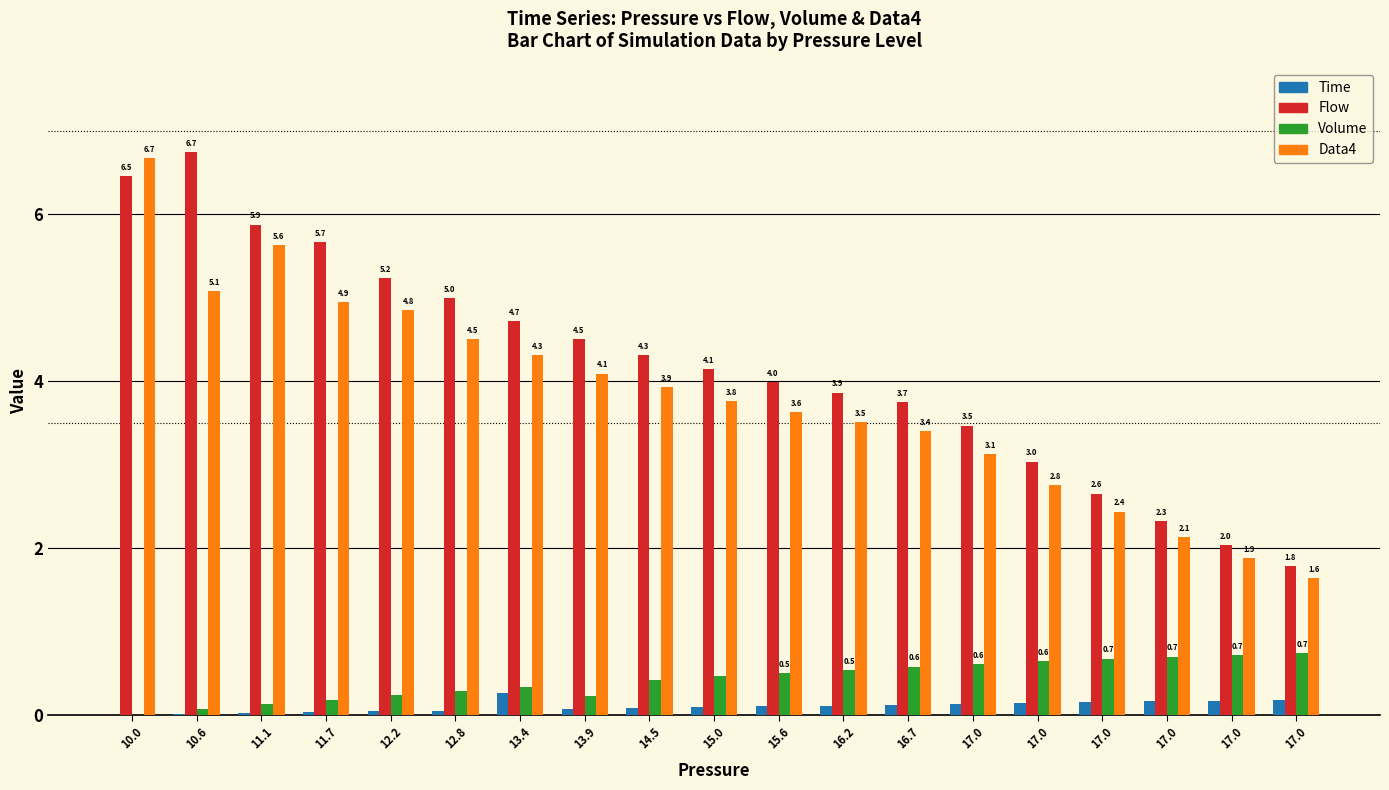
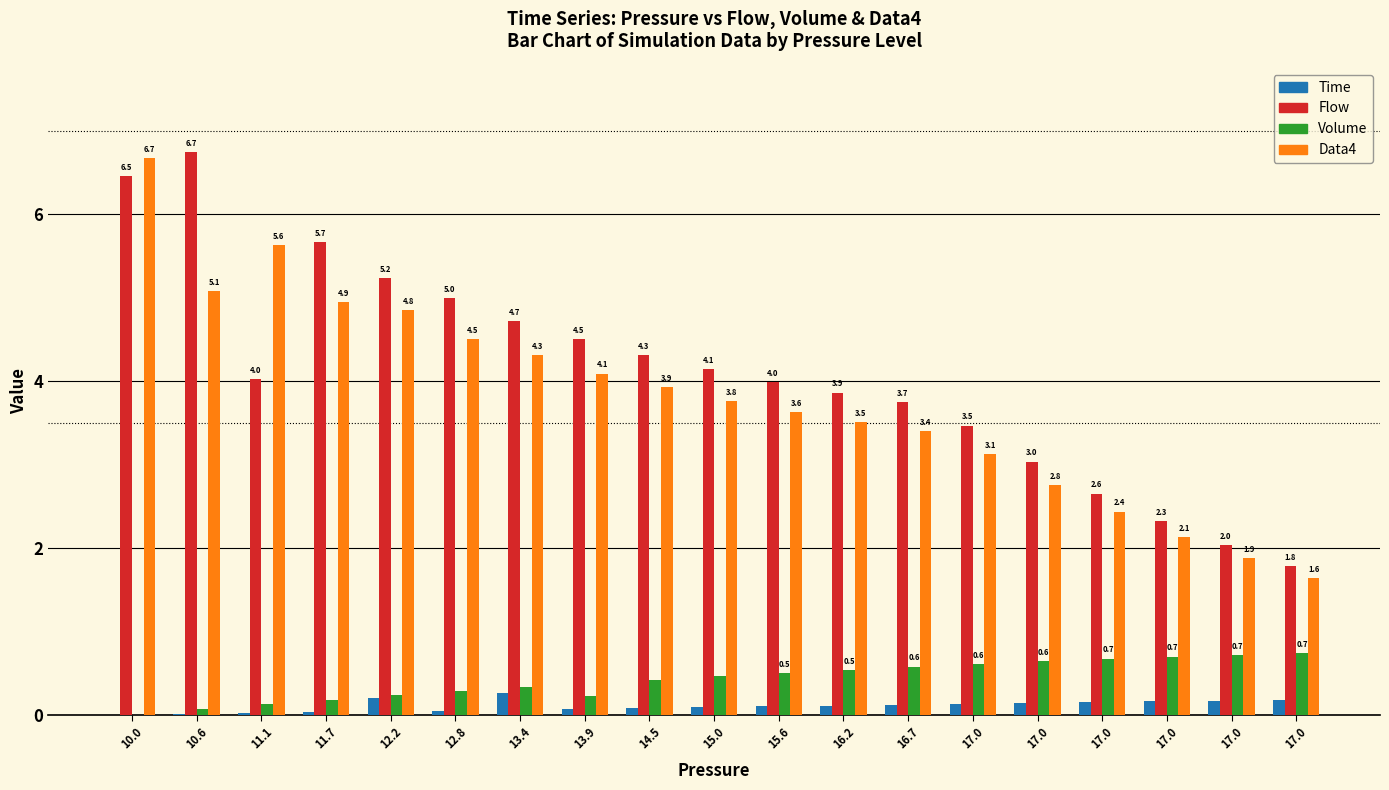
Flow, 11.1: 5.9 -> 4.0
Time, 12.2: 0.0 -> 0.2
